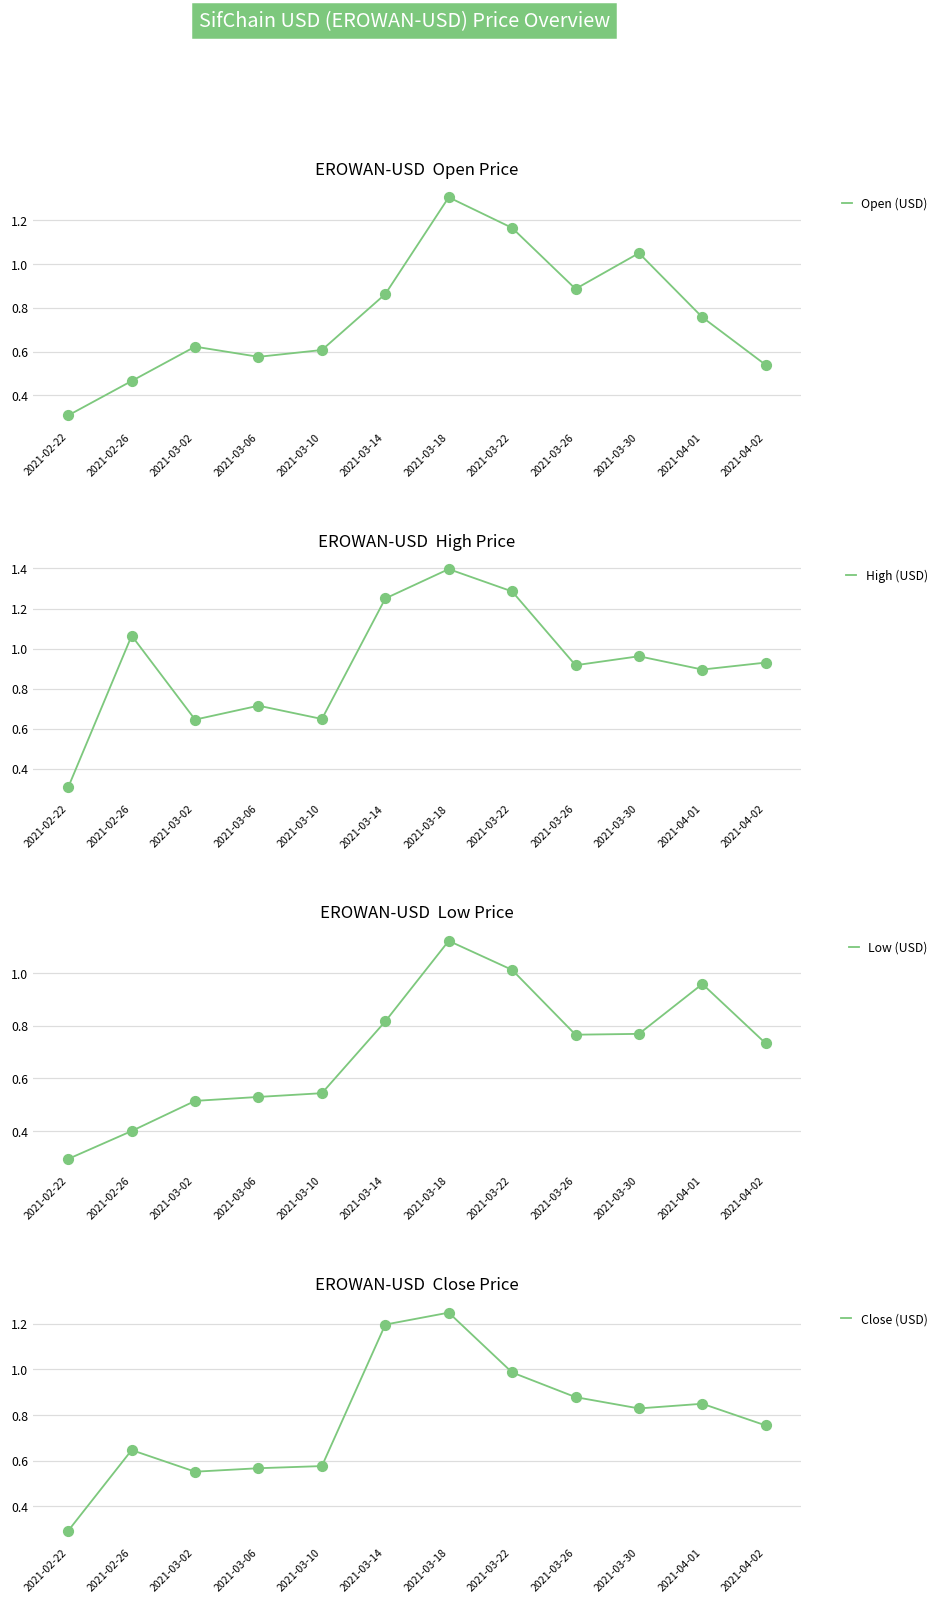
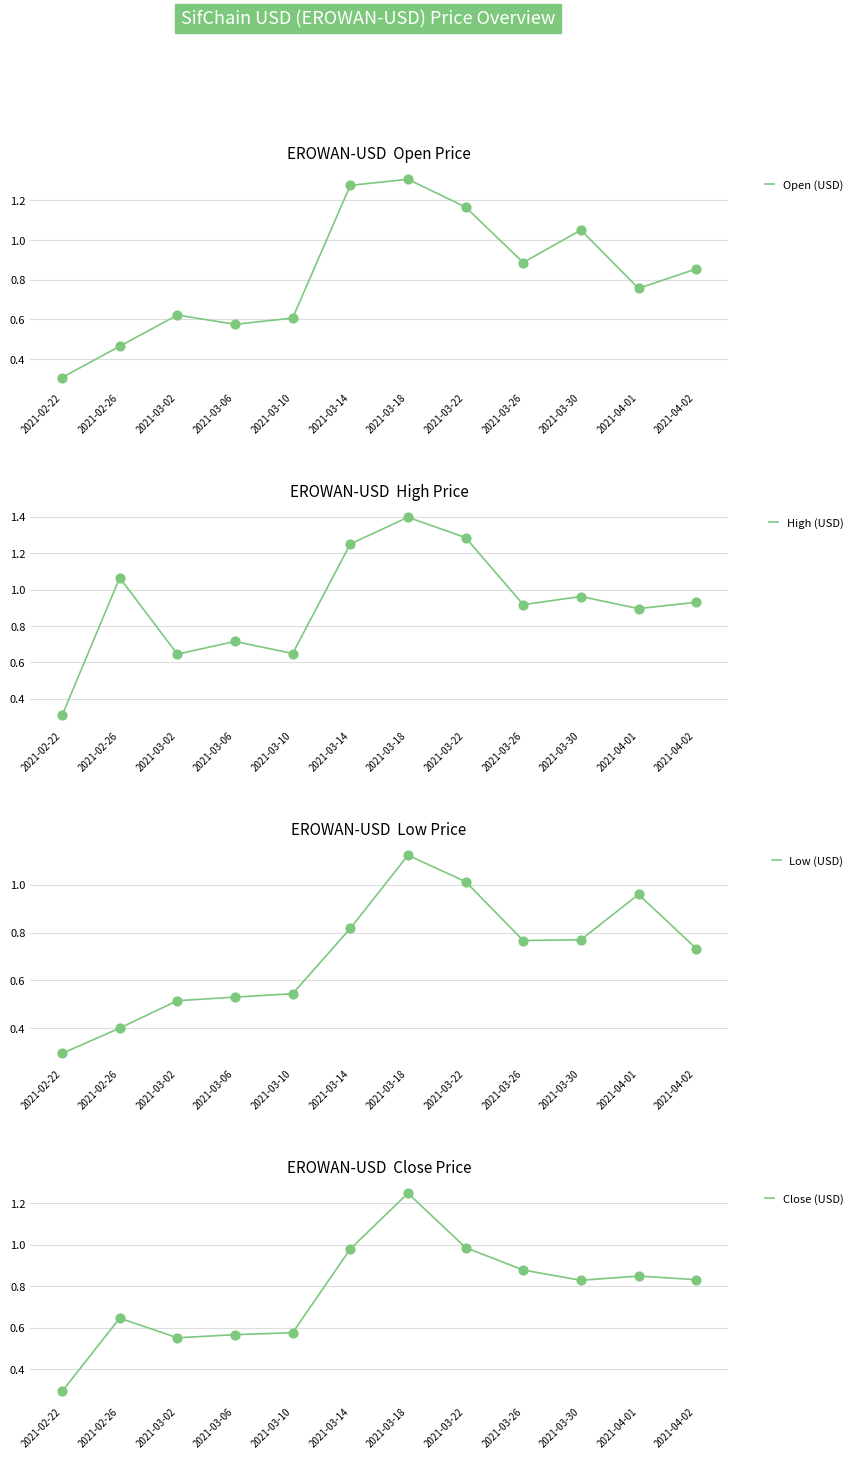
EROWAN-USD Open Price, 2021-03-14: 0.86 -> 1.27
EROWAN-USD Open Price, 2021-04-02: 0.54 -> 0.85
EROWAN-USD Close Price, 2021-03-14: 1.20 -> 0.98
EROWAN-USD Close Price, 2021-04-02: 0.75 -> 0.83
